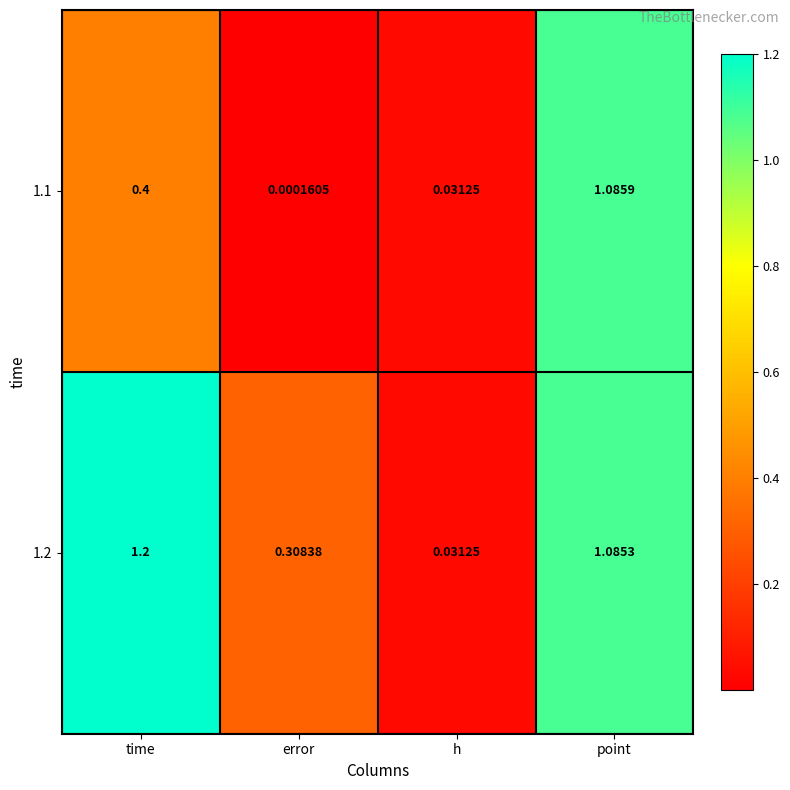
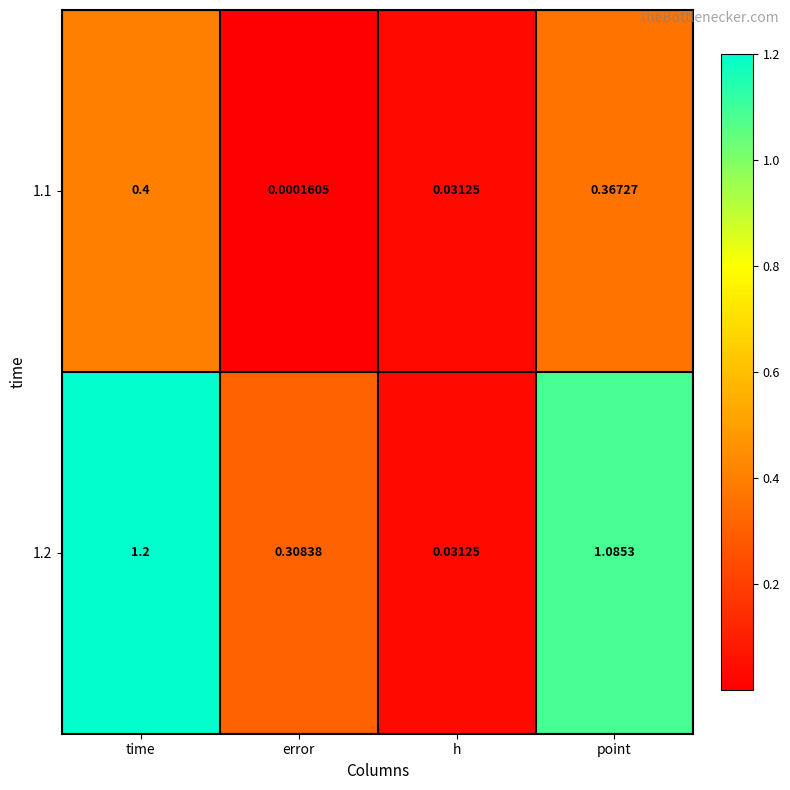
1.1, point: 1.0859 -> 0.36727
